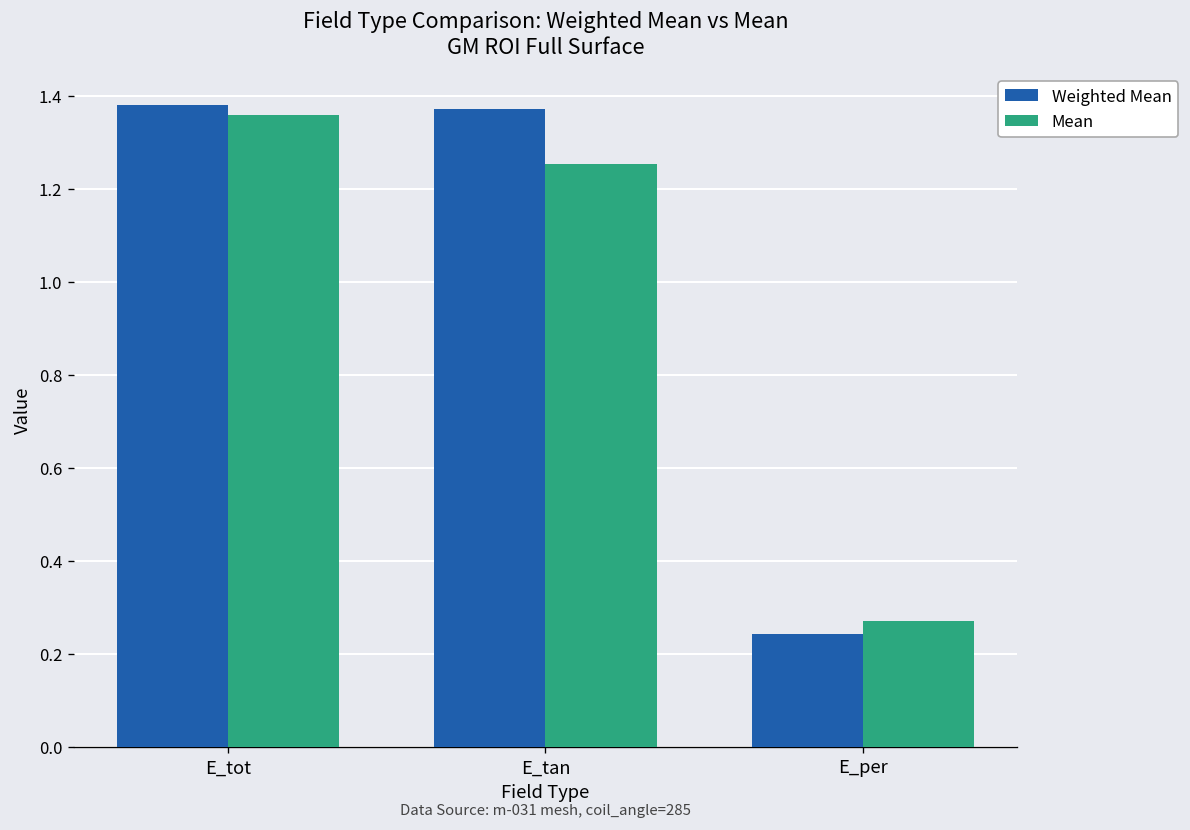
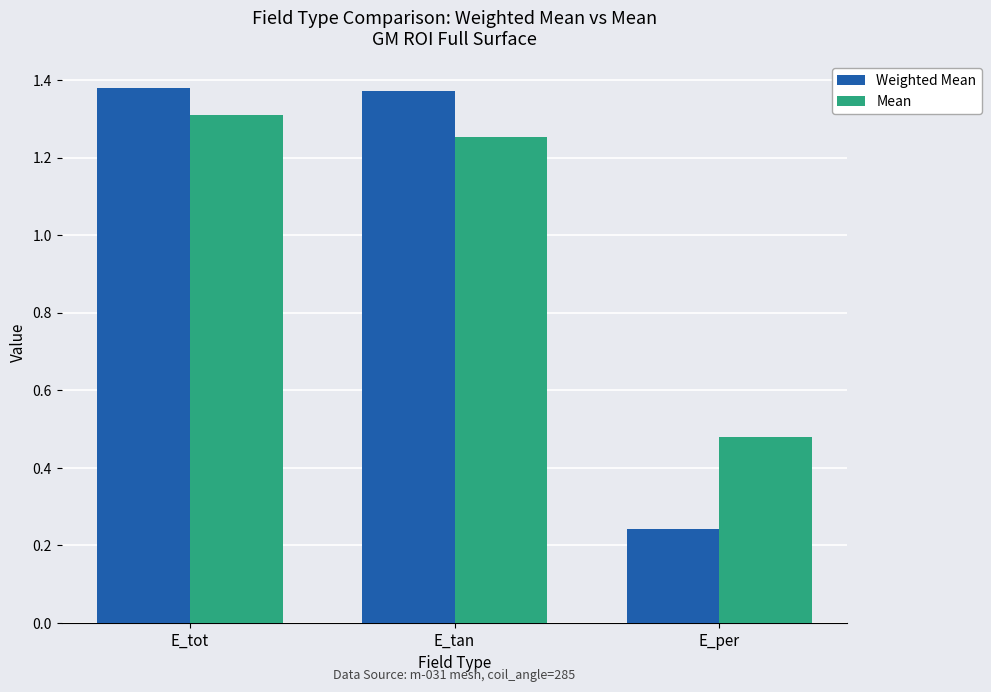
Mean, E_tot: 1.36 -> 1.31
Mean, E_per: 0.27 -> 0.48
